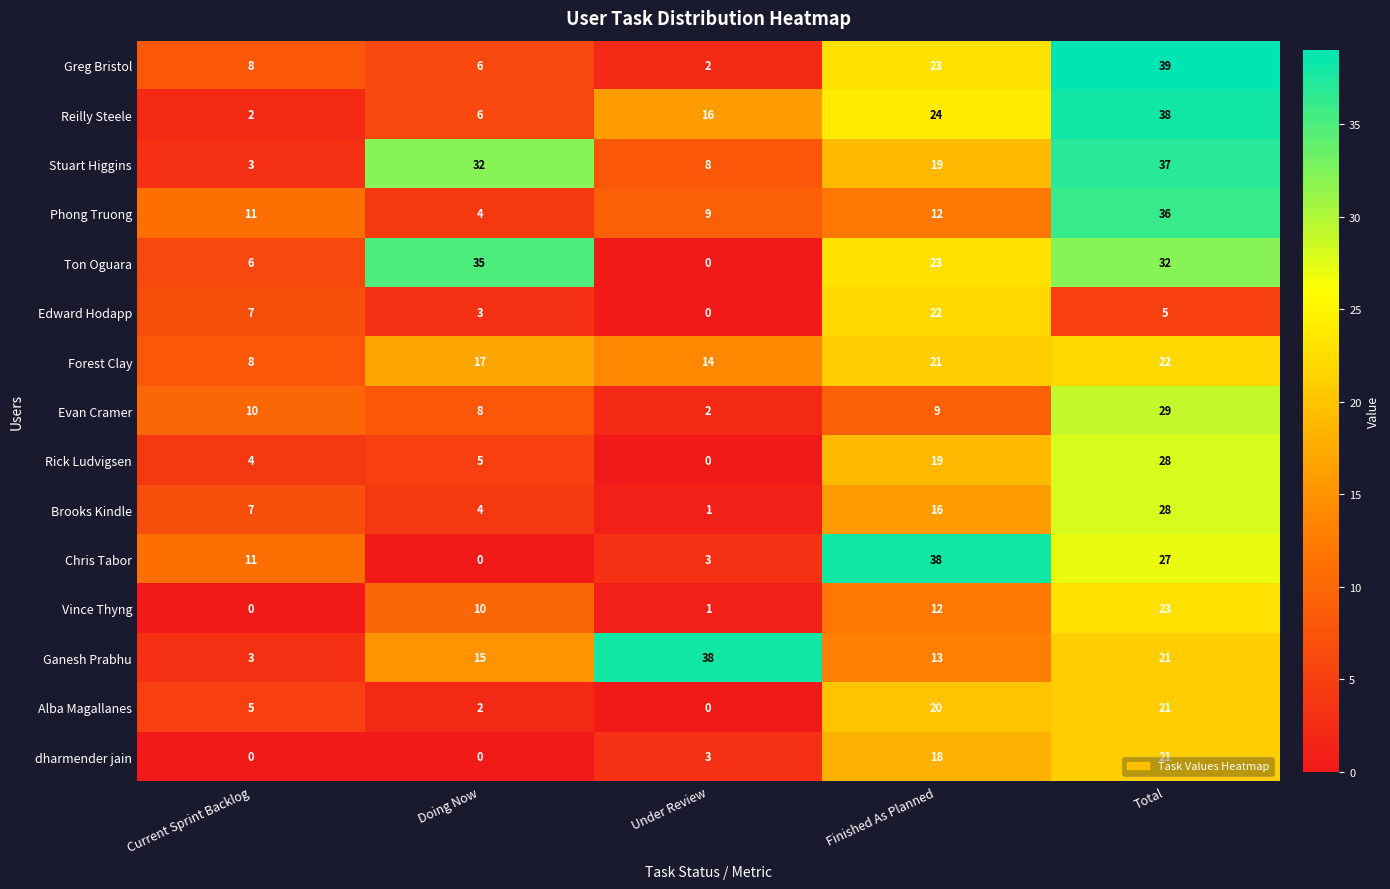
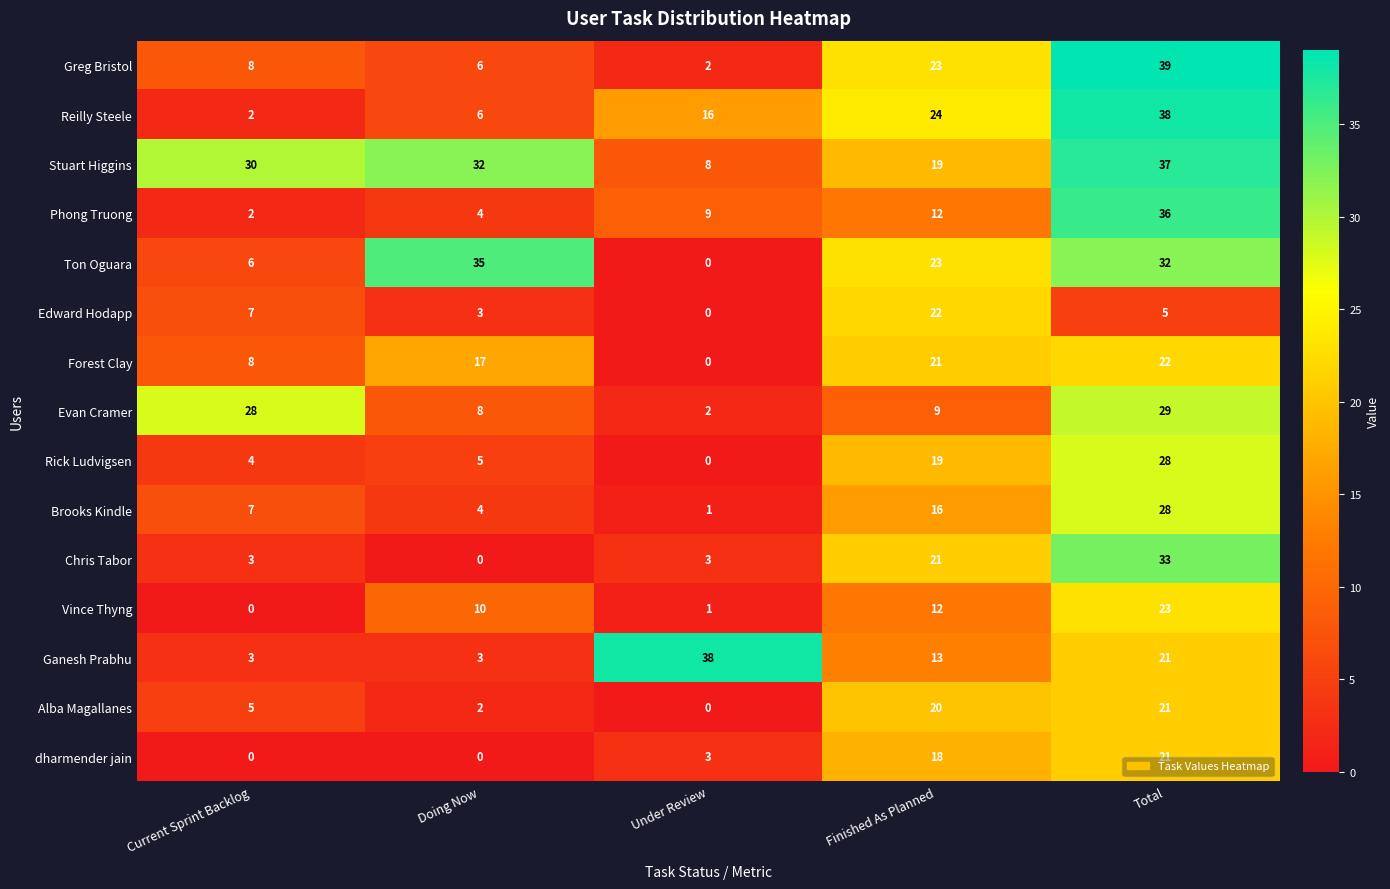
Stuart Higgins, Current Sprint Backlog: 3 -> 30
Phong Truong, Current Sprint Backlog: 11 -> 2
Forest Clay, Under Review: 14 -> 0
Evan Cramer, Current Sprint Backlog: 10 -> 28
Chris Tabor, Current Sprint Backlog: 11 -> 3
Chris Tabor, Finished As Planned: 38 -> 21
Chris Tabor, Total: 27 -> 33
Ganesh Prabhu, Doing Now: 15 -> 3
